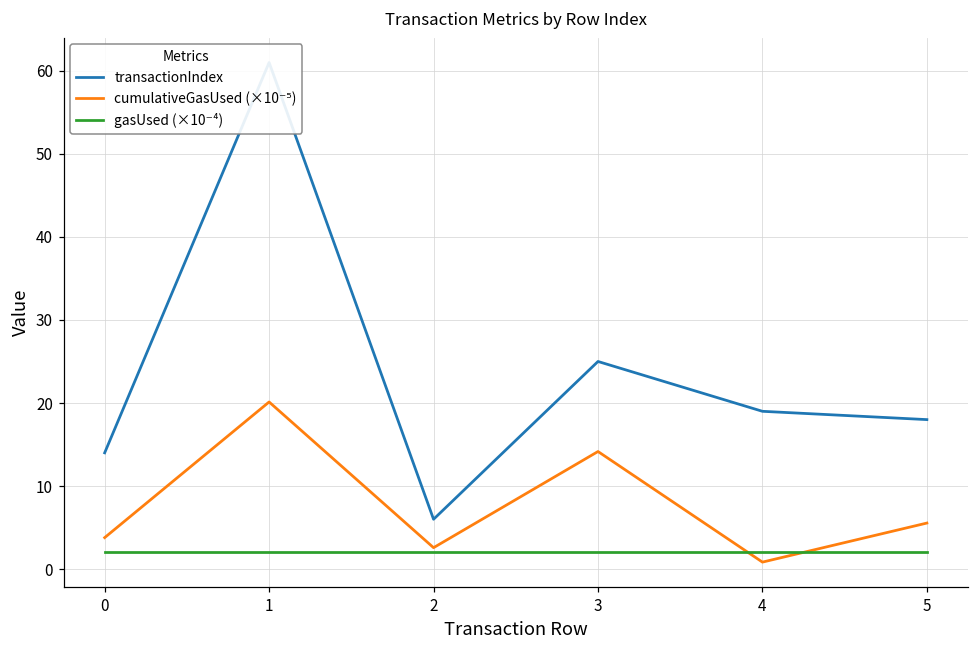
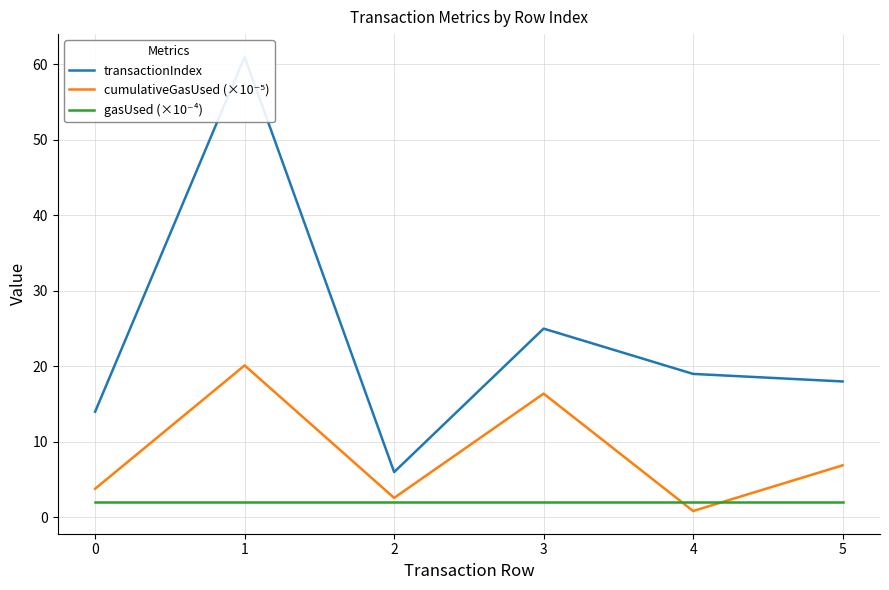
cumulativeGasUsed (×10⁻⁵), 3: 14 -> 16
cumulativeGasUsed (×10⁻⁵), 5: 6 -> 7
